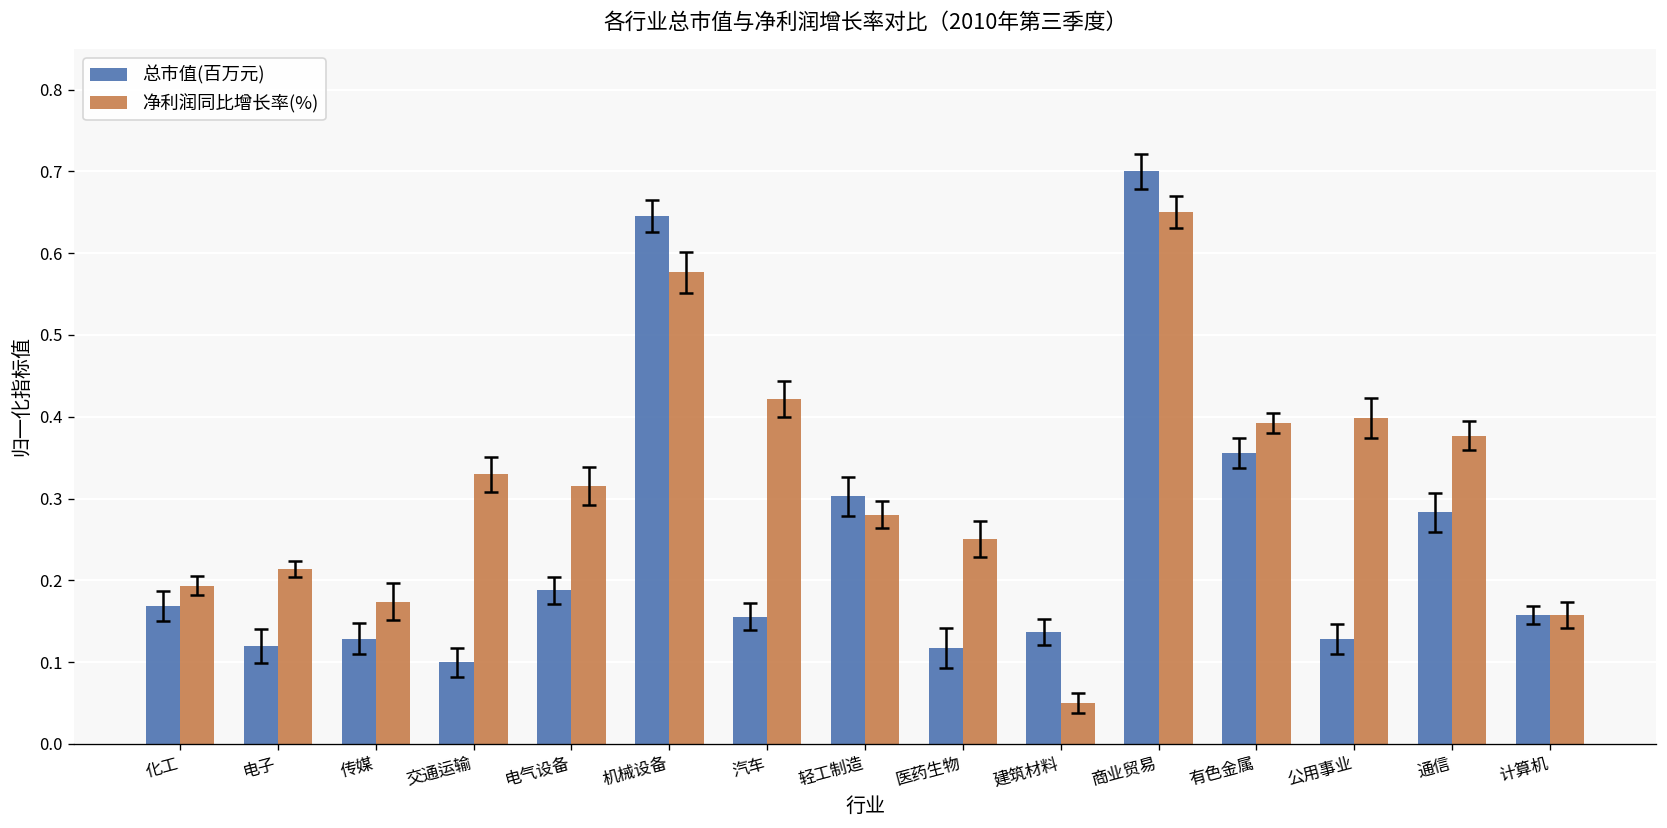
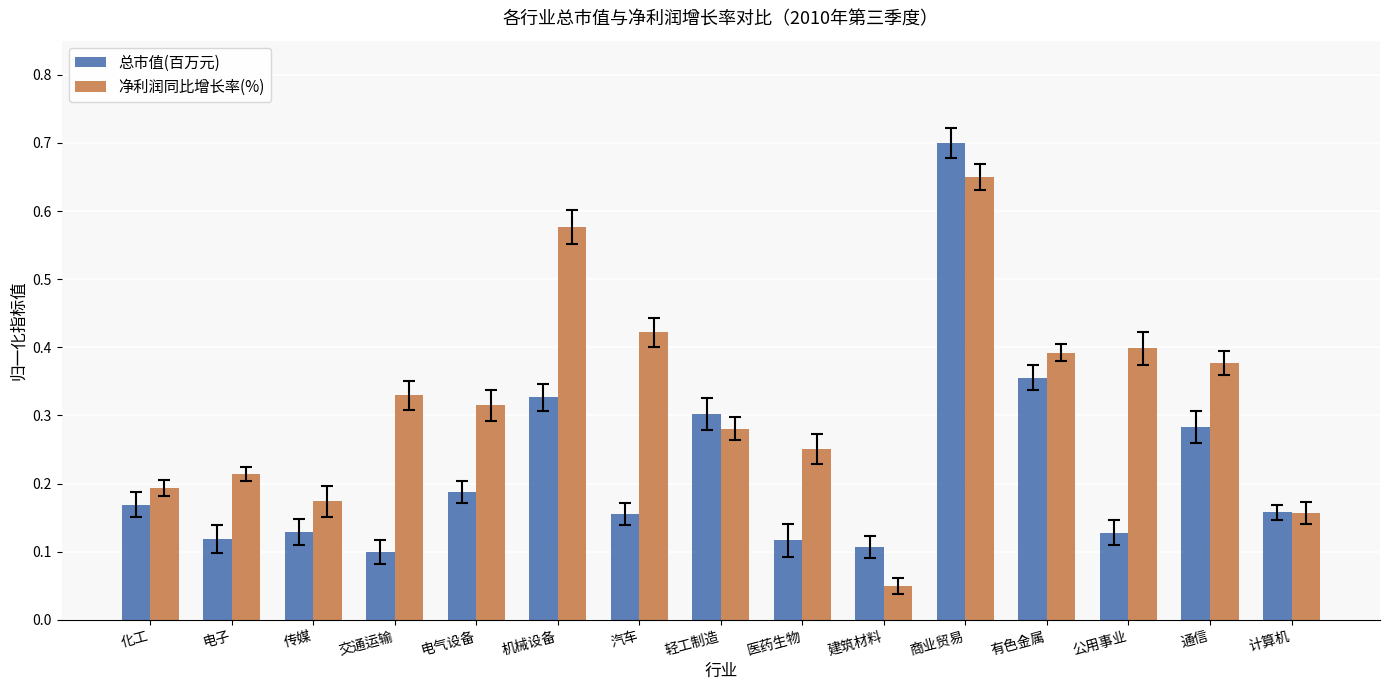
总市值(百万元), 机械设备: 0.65 -> 0.33
总市值(百万元), 建筑材料: 0.14 -> 0.11
